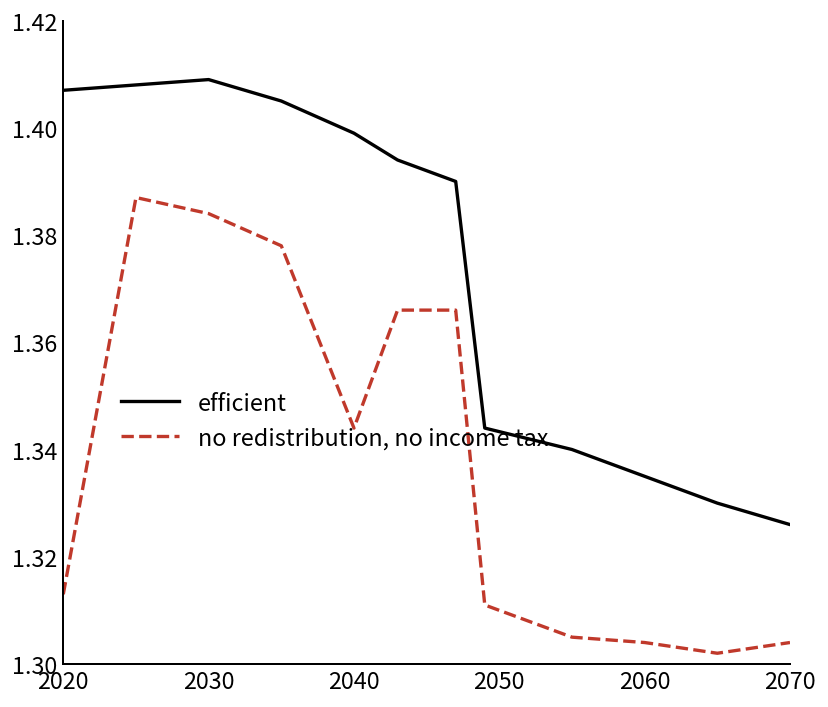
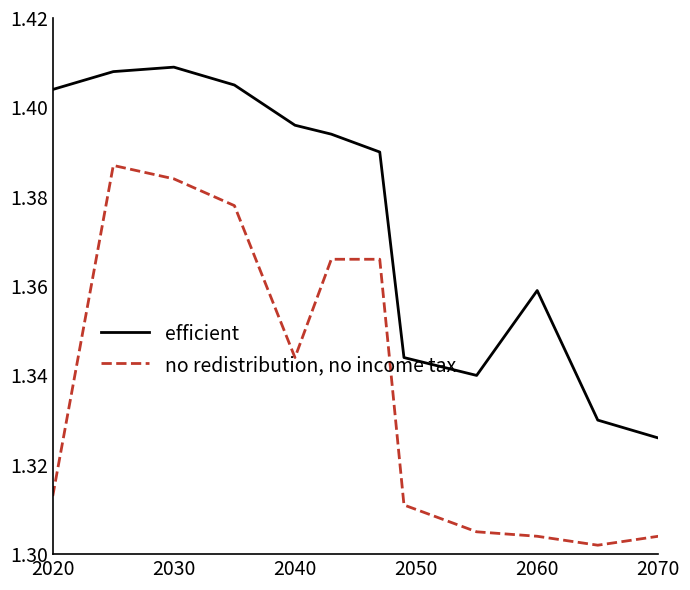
efficient, 2020: 1.407 -> 1.404
efficient, 2040: 1.399 -> 1.396
efficient, 2060: 1.335 -> 1.359
